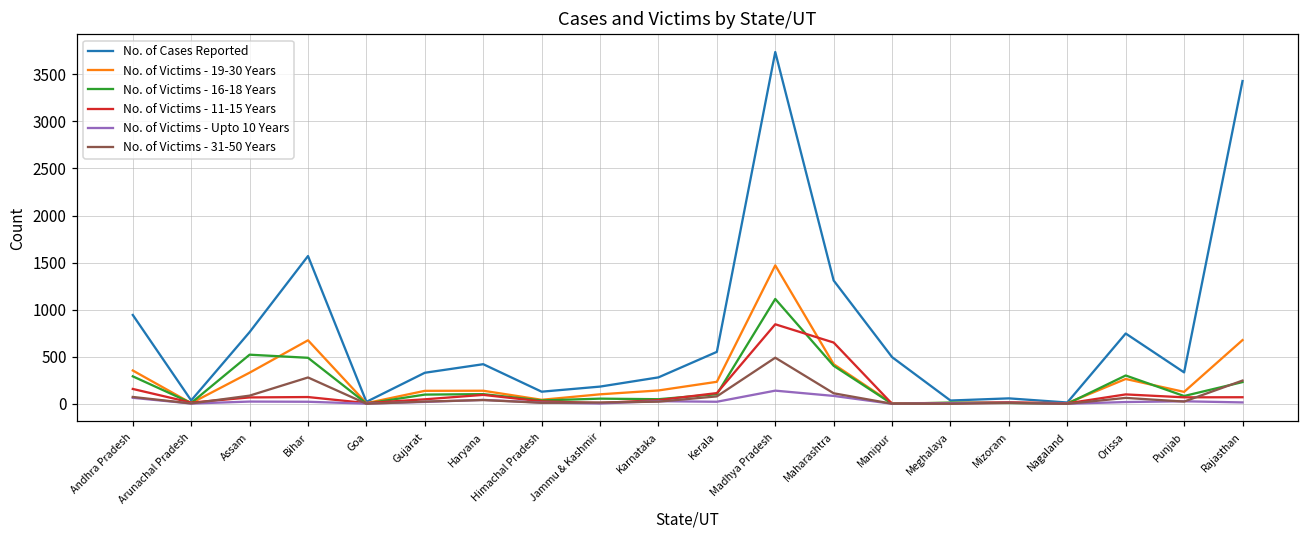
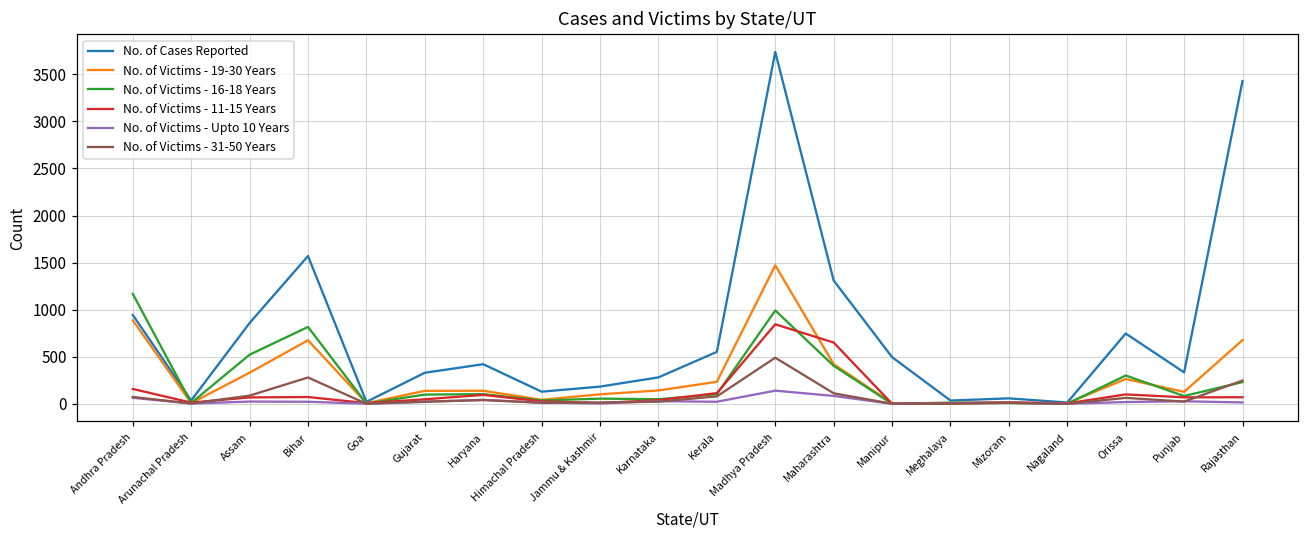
No. of Victims - 19-30 Years, Andhra Pradesh: 400 -> 900
No. of Victims - 16-18 Years, Andhra Pradesh: 300 -> 1200
No. of Cases Reported, Assam: 800 -> 900
No. of Victims - 16-18 Years, Bihar: 500 -> 800
No. of Victims - 16-18 Years, Madhya Pradesh: 1100 -> 1000
